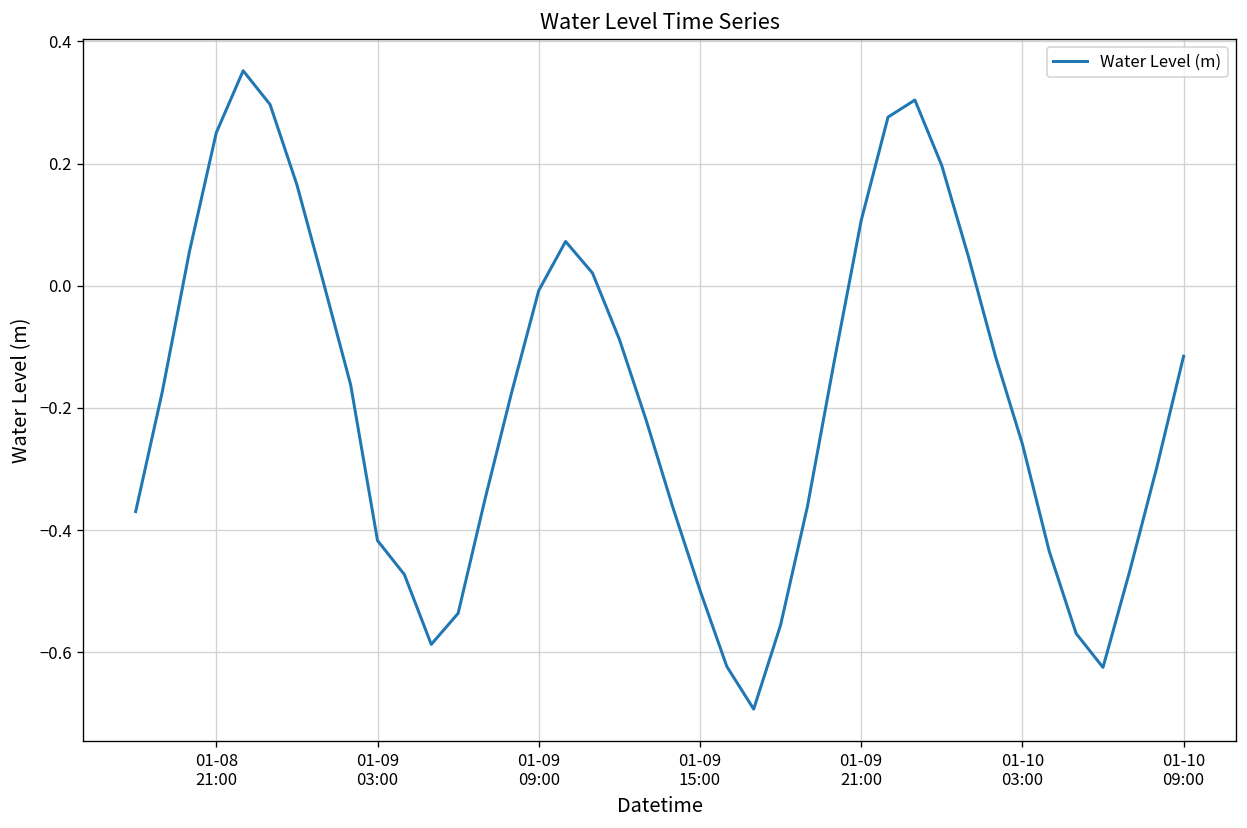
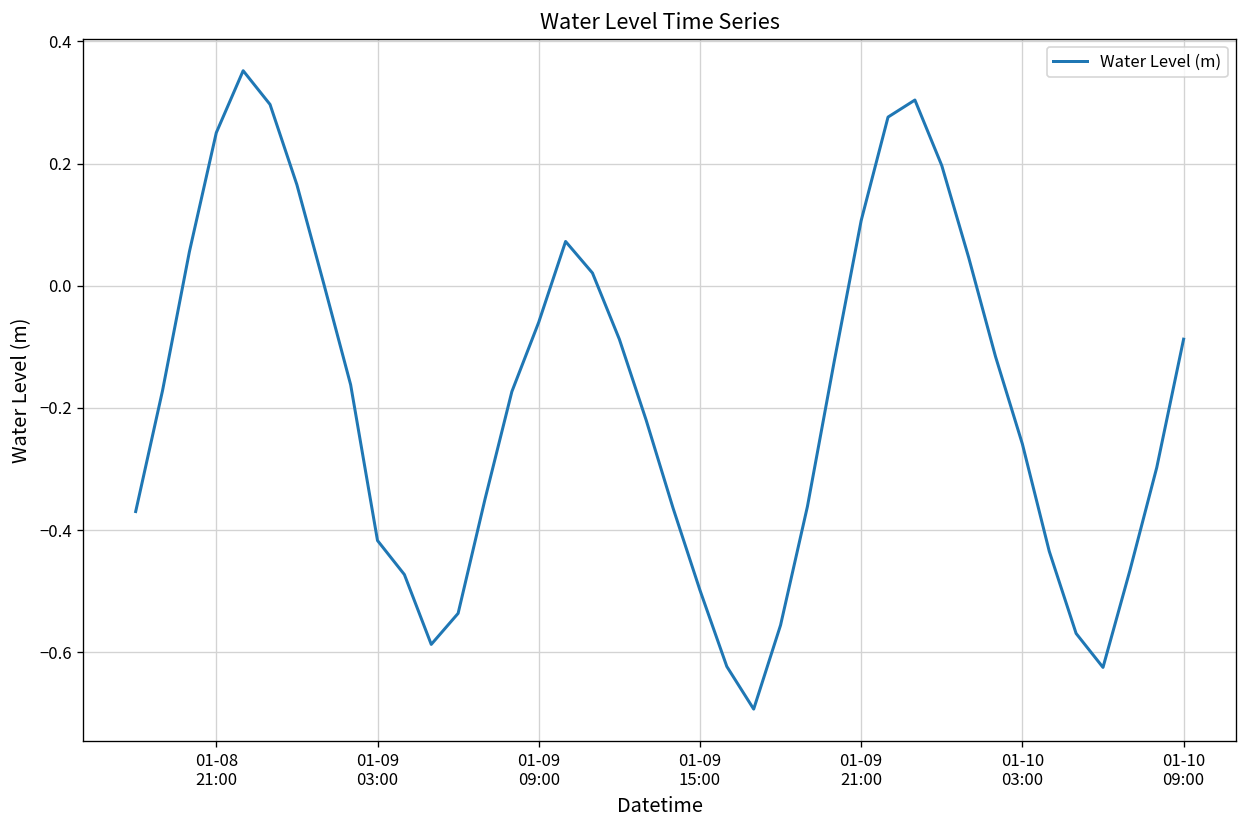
01-09 09:00: -0.01 -> -0.06
01-10 09:00: -0.12 -> -0.09
